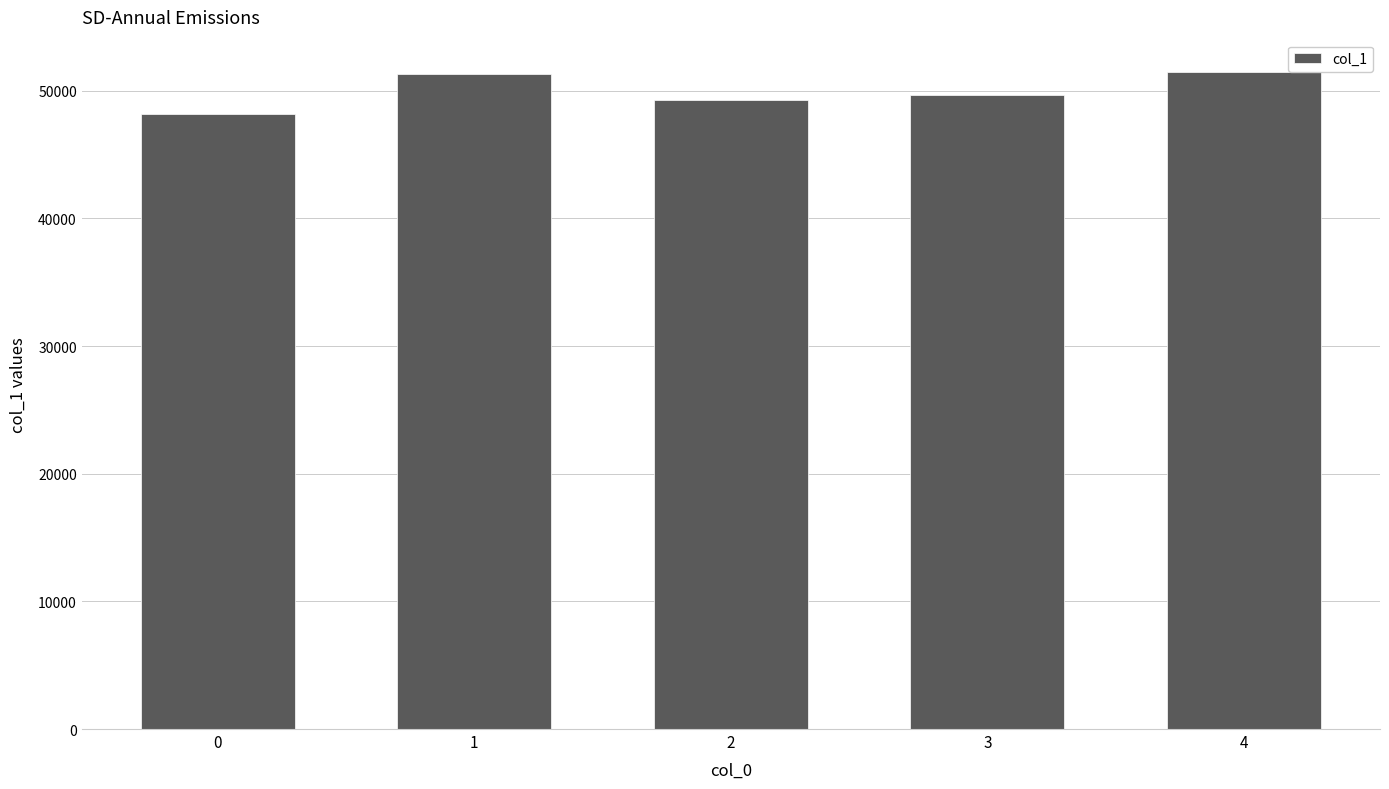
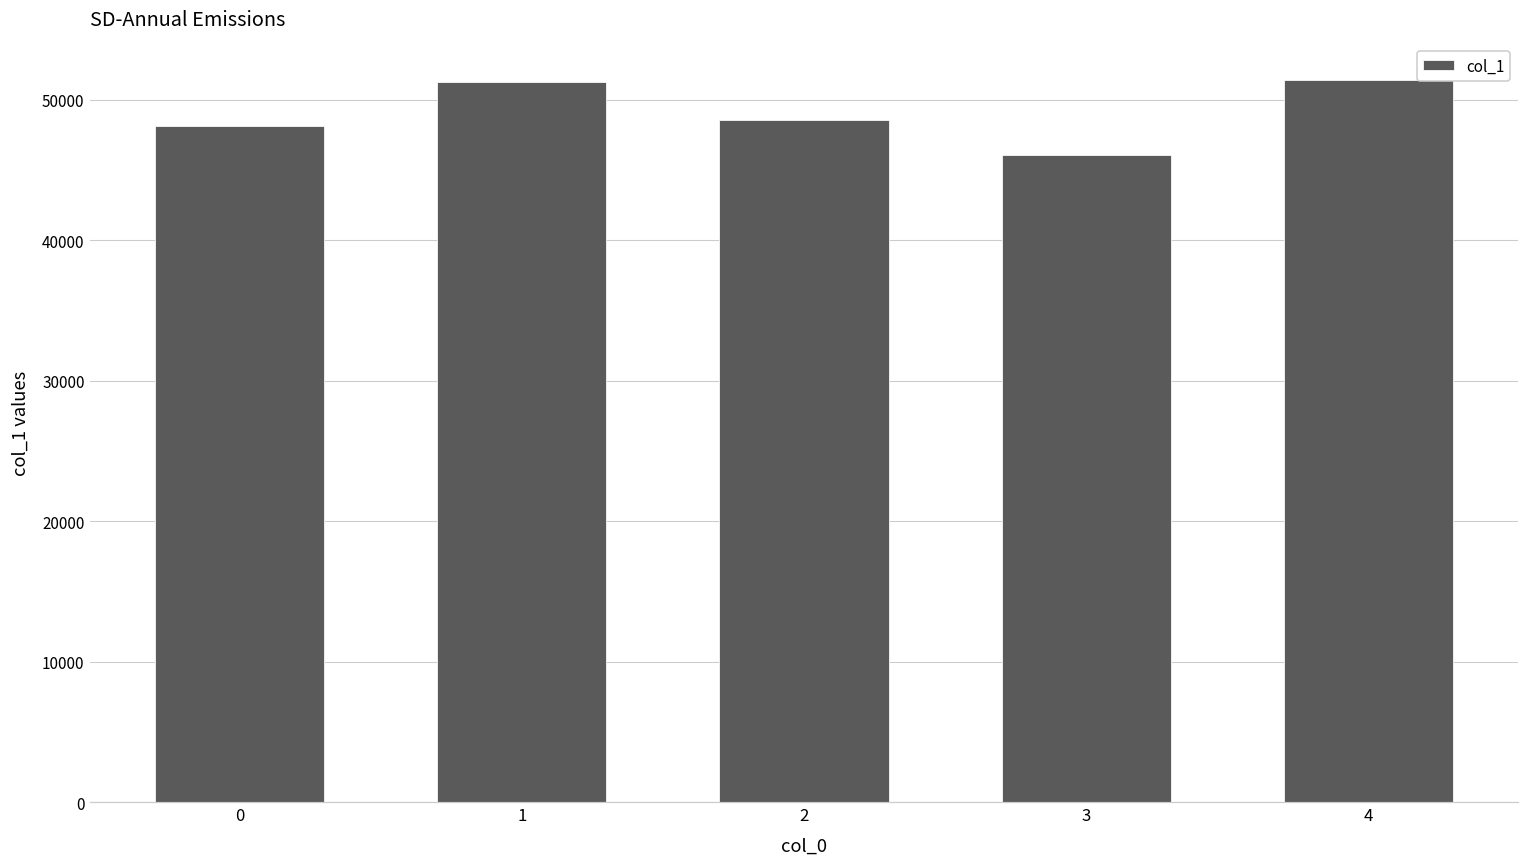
2: 49300 -> 48600
3: 49600 -> 46100
